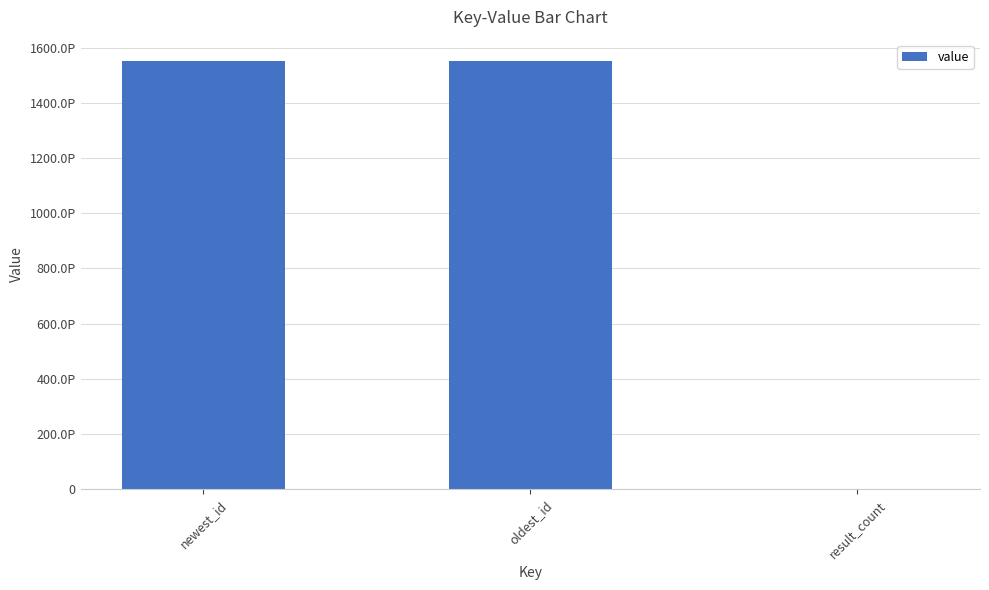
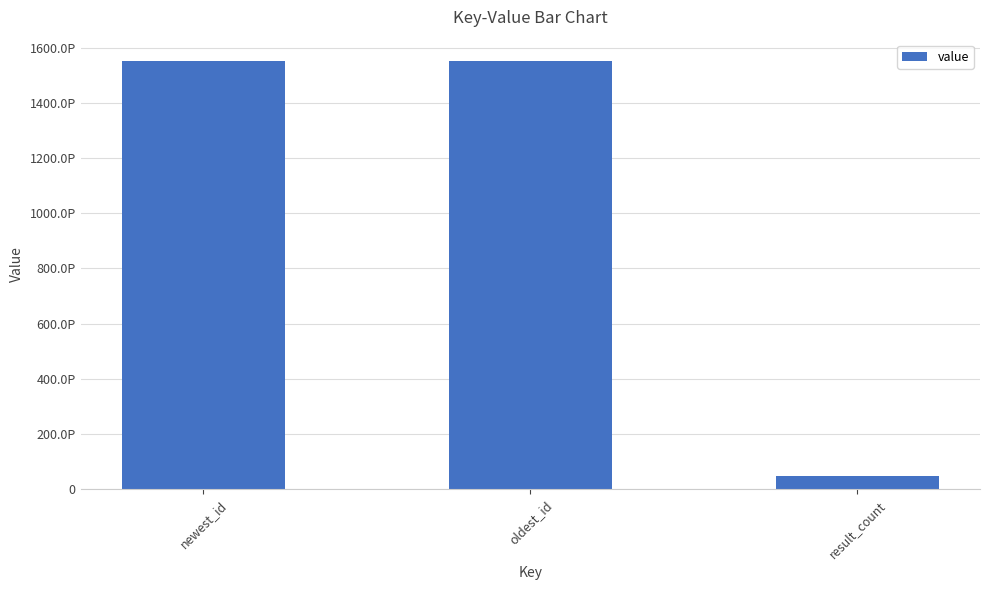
result_count: 0P -> 50P
